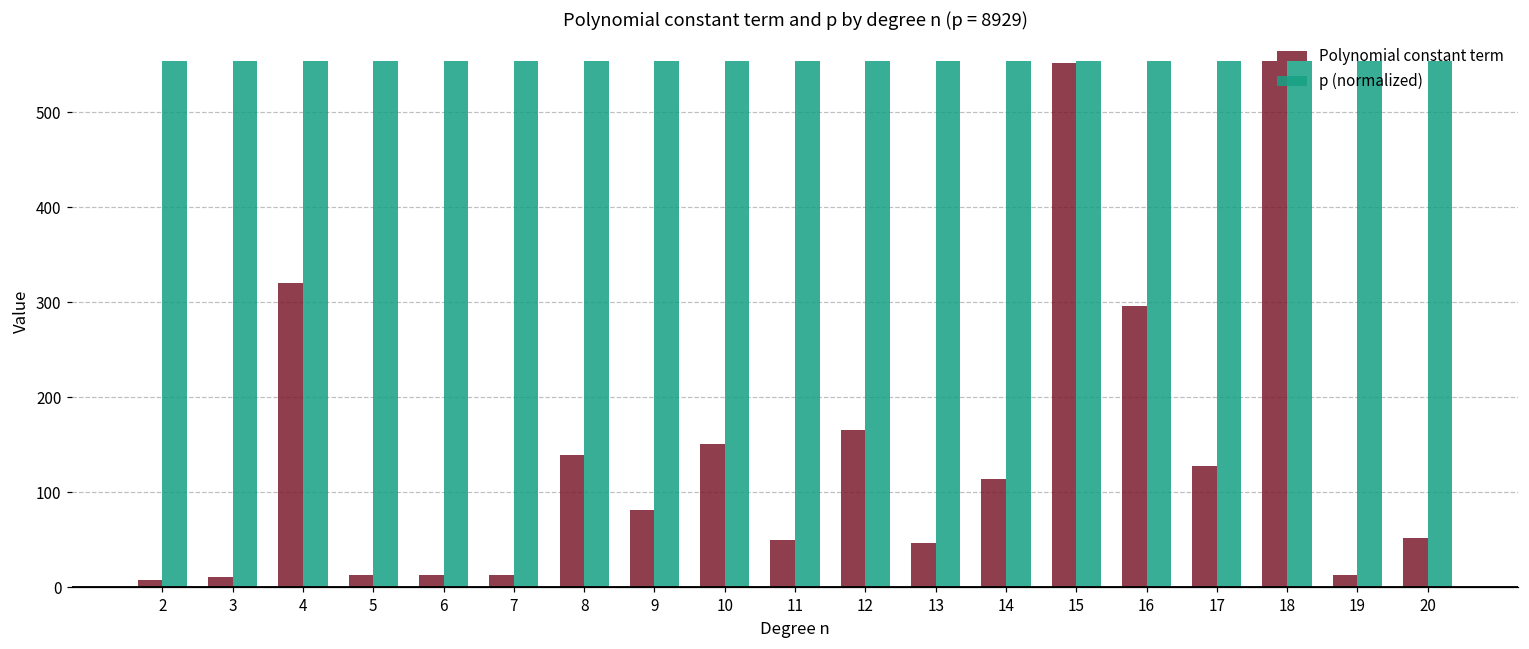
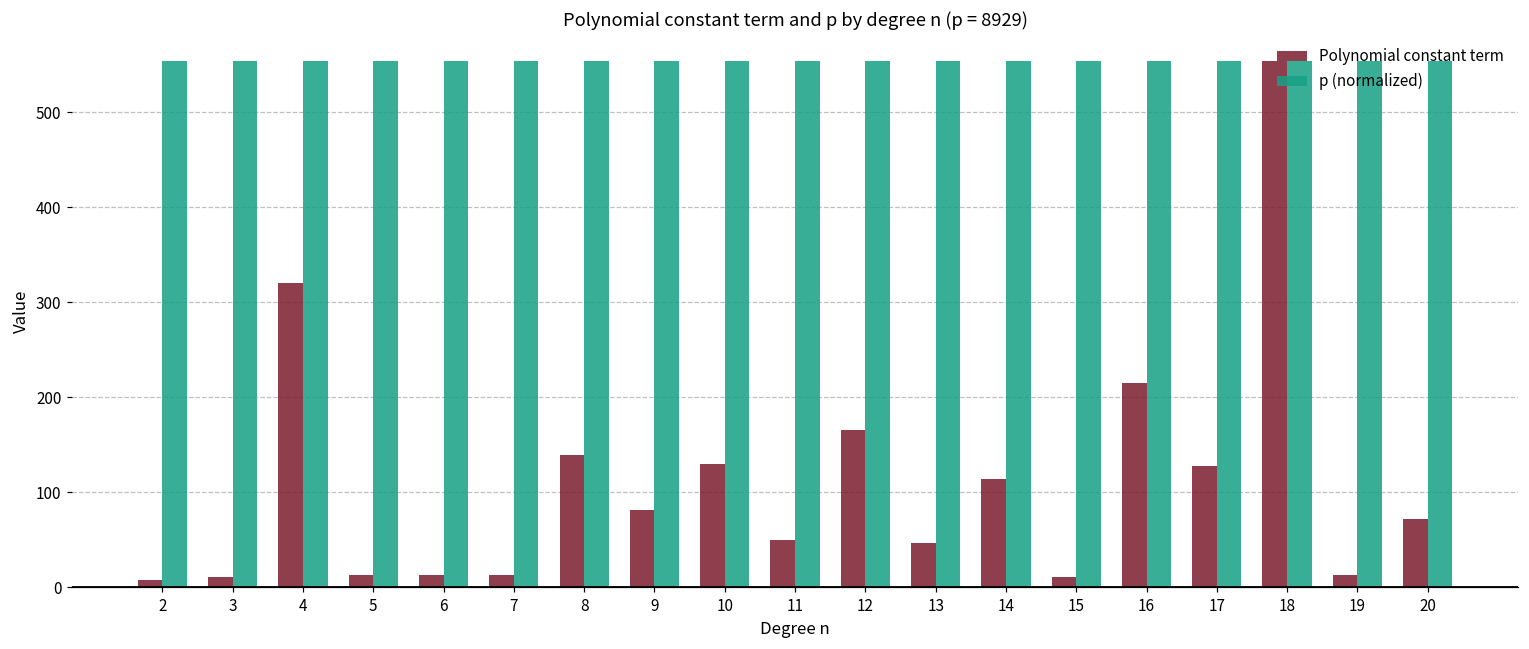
Polynomial constant term, 10: 150 -> 130
Polynomial constant term, 15: 550 -> 10
Polynomial constant term, 16: 300 -> 220
Polynomial constant term, 20: 50 -> 70
